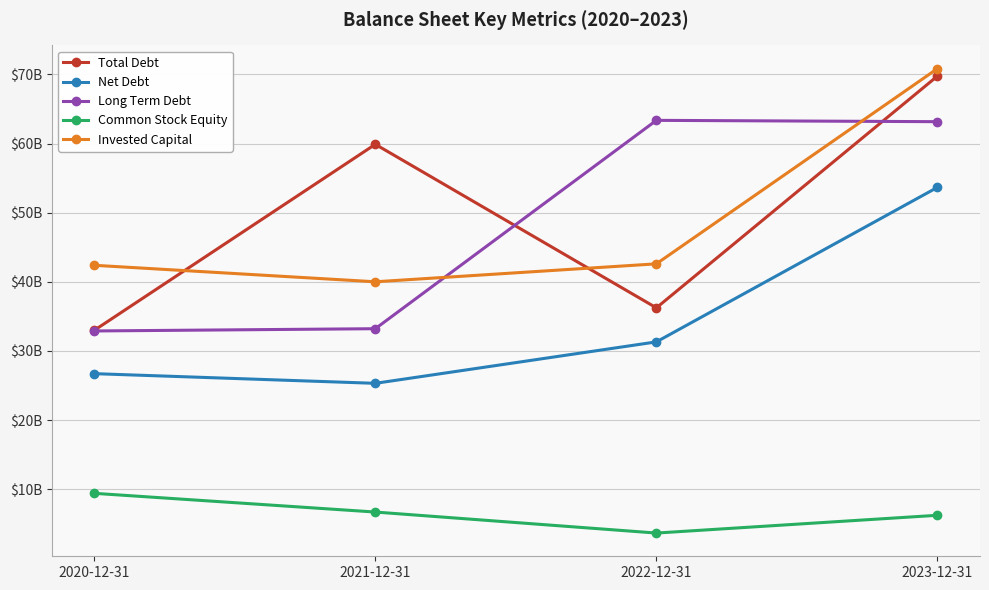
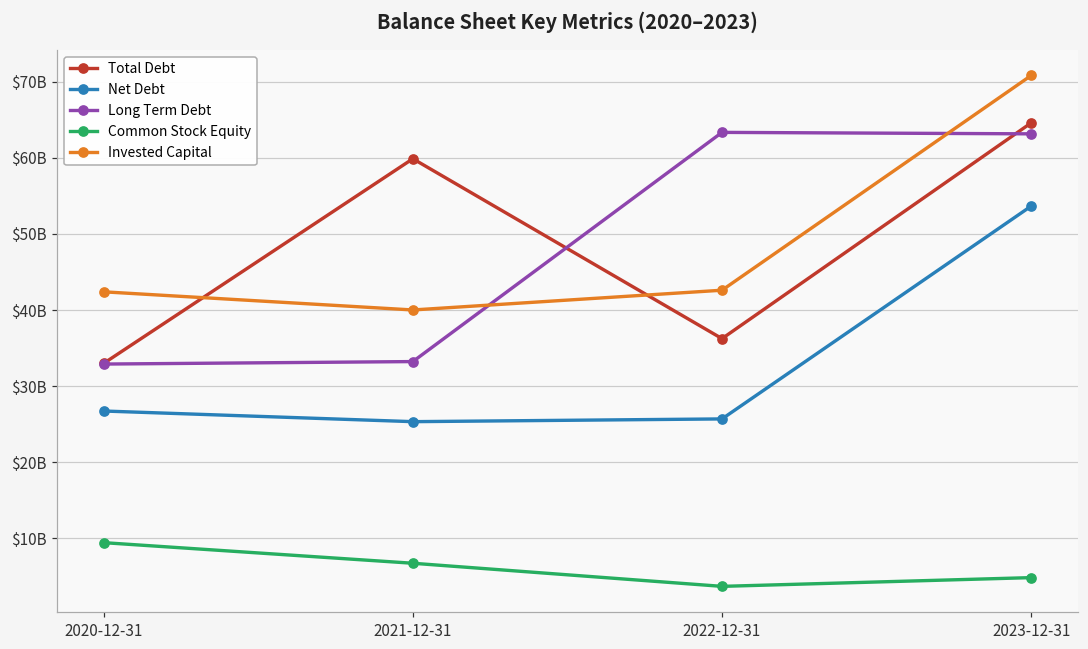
Net Debt, 2022-12-31: $31000000000 -> $26000000000
Total Debt, 2023-12-31: $70000000000 -> $65000000000
Common Stock Equity, 2023-12-31: $6000000000 -> $5000000000
